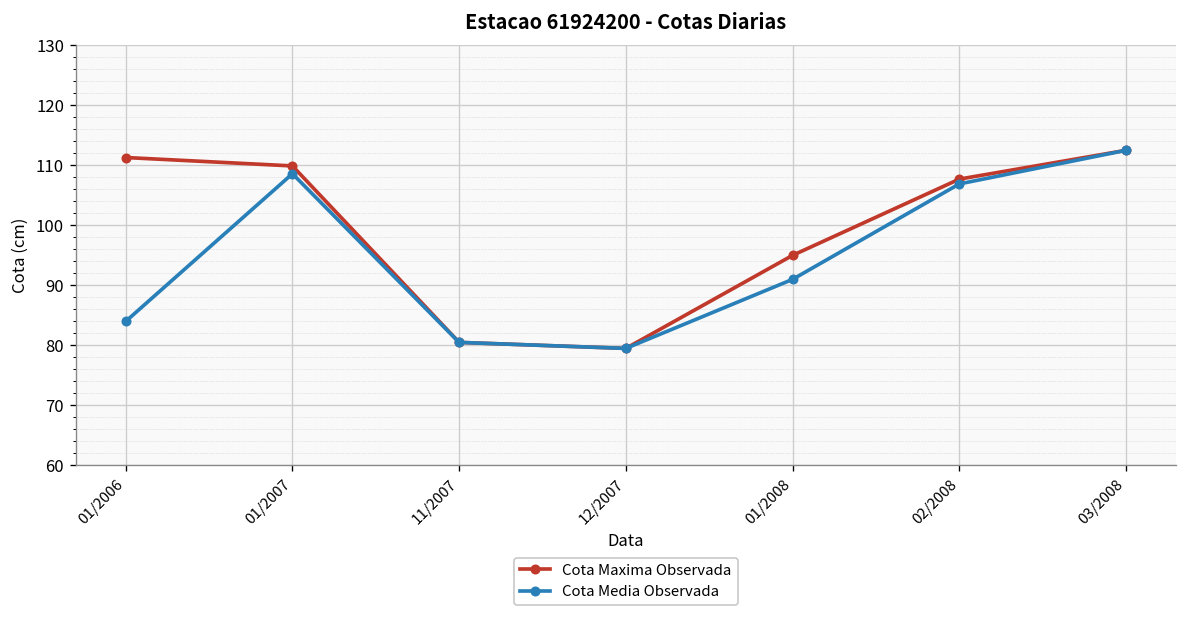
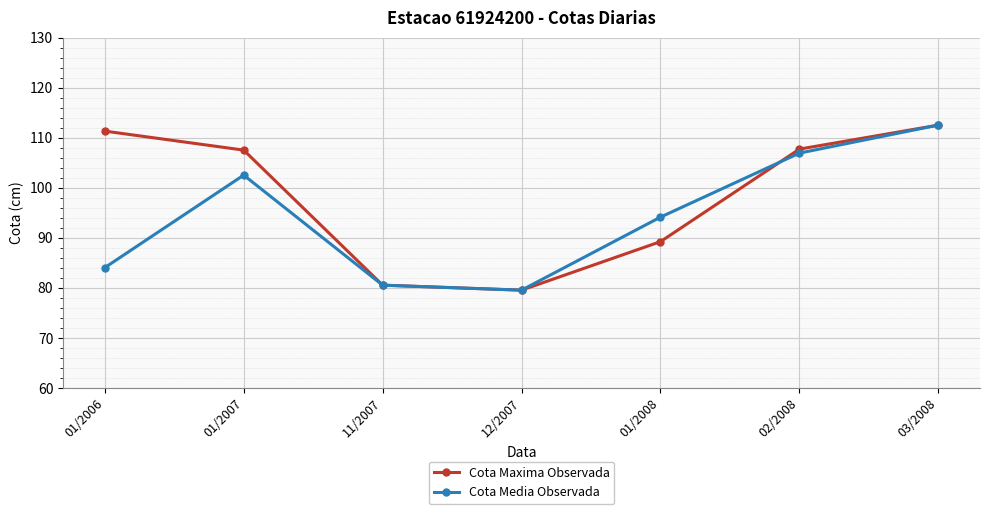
Cota Maxima Observada, 01/2007: 110 -> 108
Cota Media Observada, 01/2007: 109 -> 103
Cota Maxima Observada, 01/2008: 95 -> 89
Cota Media Observada, 01/2008: 91 -> 94
